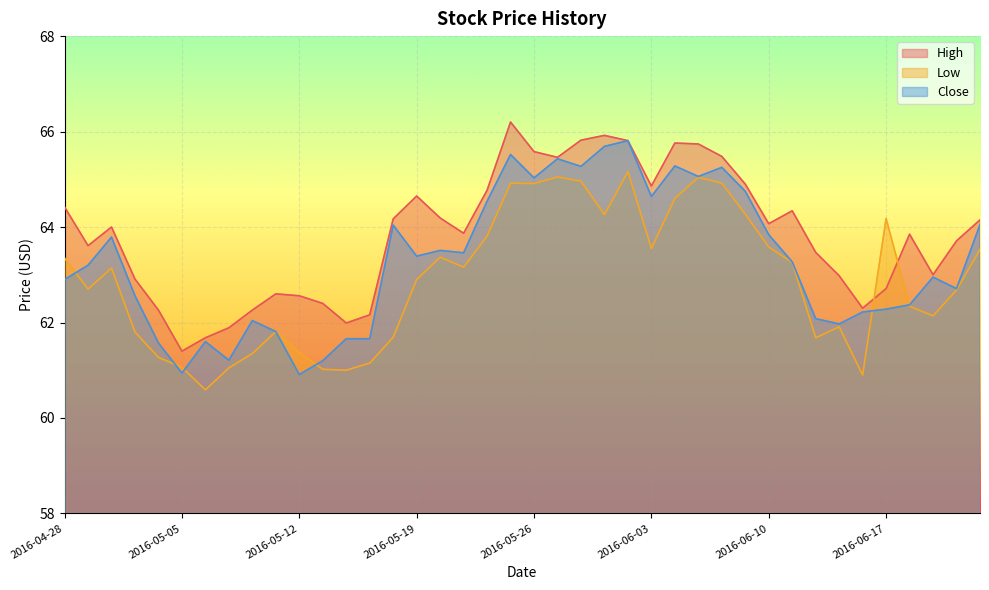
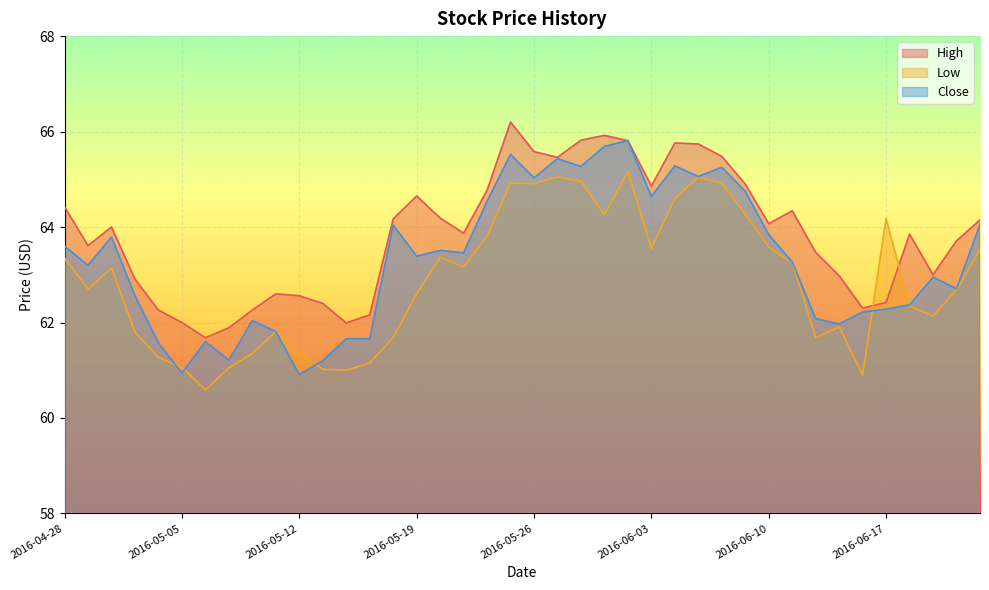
Close, 2016-04-28: 62.9 -> 63.6
High, 2016-05-05: 61.4 -> 62.0
Low, 2016-05-19: 62.9 -> 62.6
High, 2016-06-17: 62.7 -> 62.4
